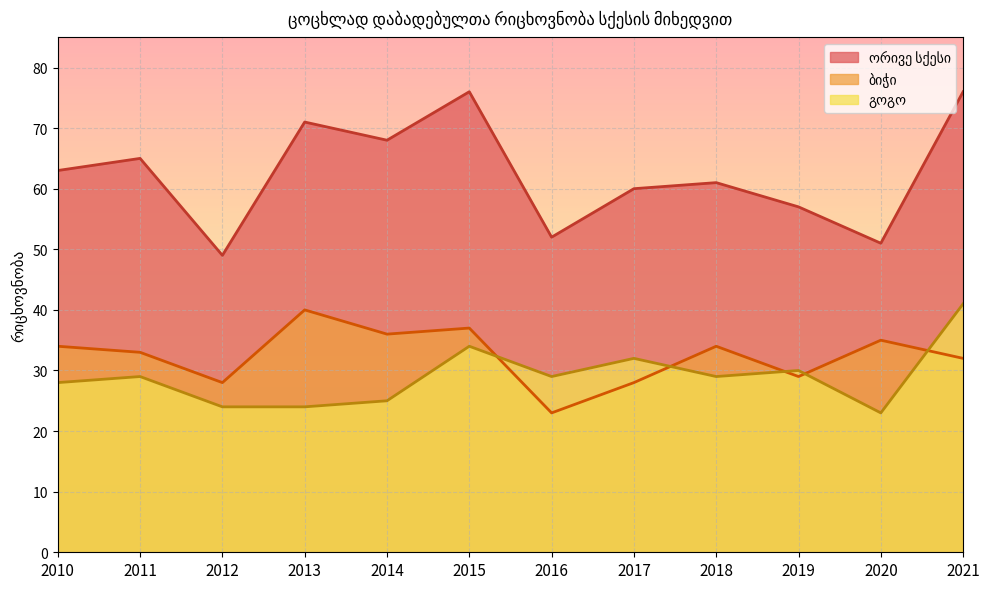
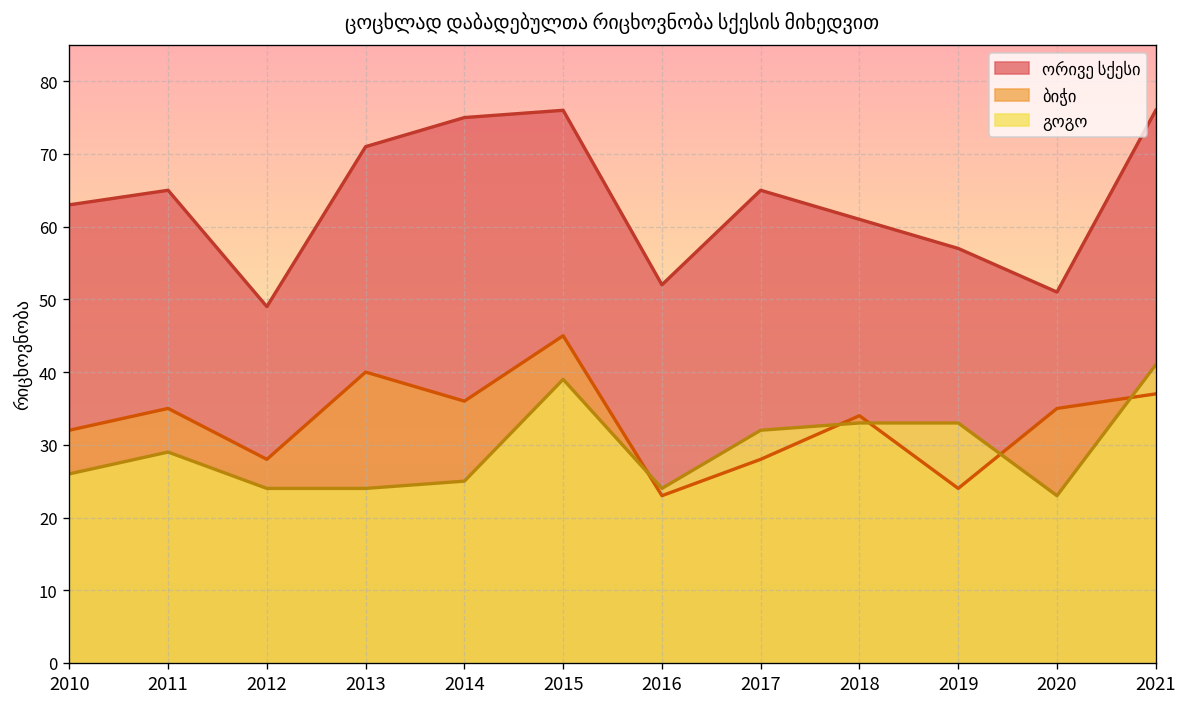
ბიჭი, 2010: 34 -> 32
გოგო, 2010: 28 -> 26
ბიჭი, 2011: 33 -> 35
ორივე სქესი, 2014: 68 -> 75
ბიჭი, 2015: 37 -> 45
გოგო, 2015: 34 -> 39
გოგო, 2016: 29 -> 24
ორივე სქესი, 2017: 60 -> 65
გოგო, 2018: 29 -> 33
ბიჭი, 2019: 29 -> 24
გოგო, 2019: 30 -> 33
ბიჭი, 2021: 32 -> 37
